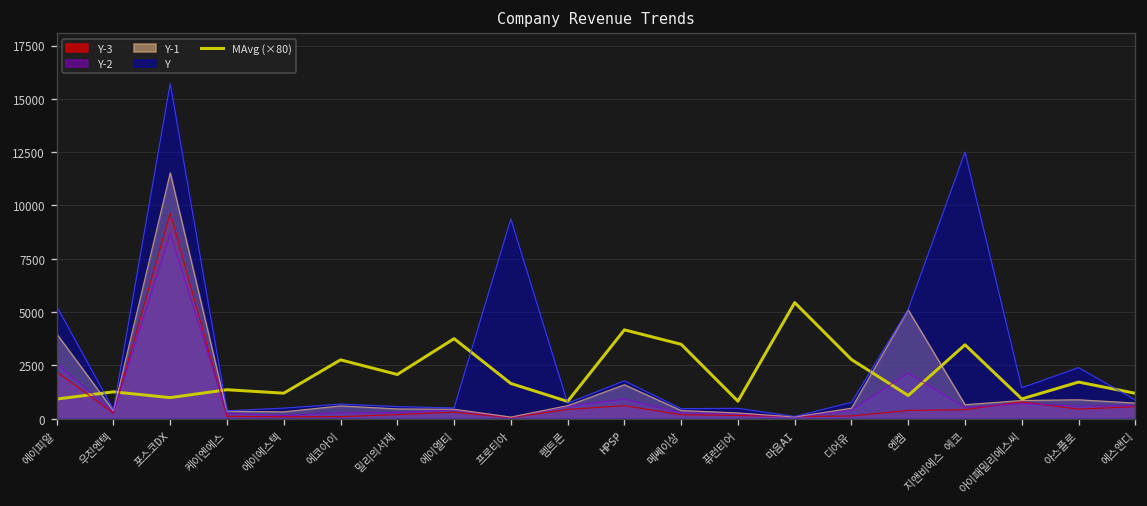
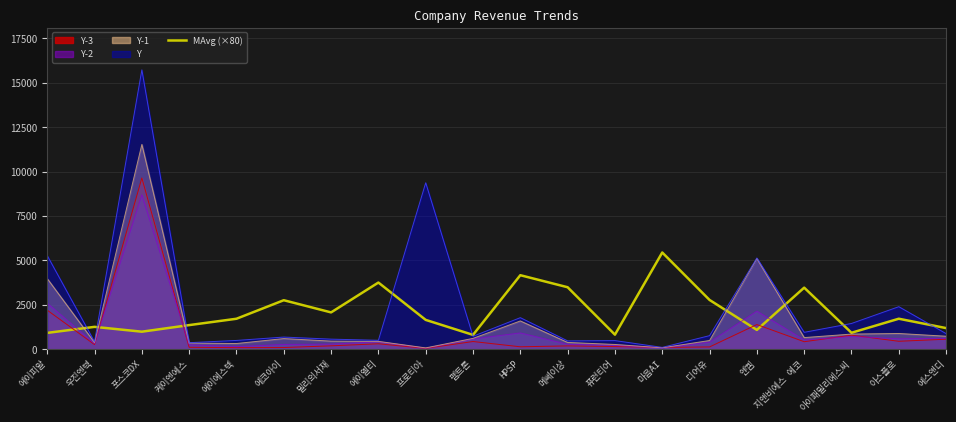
MAvg (×80), 에이에스텍: 1200 -> 1700
Y-3, HPSP: 600 -> 100
Y-3, 엔켐: 400 -> 1400
Y, 지앤비에스 에코: 12500 -> 1000
